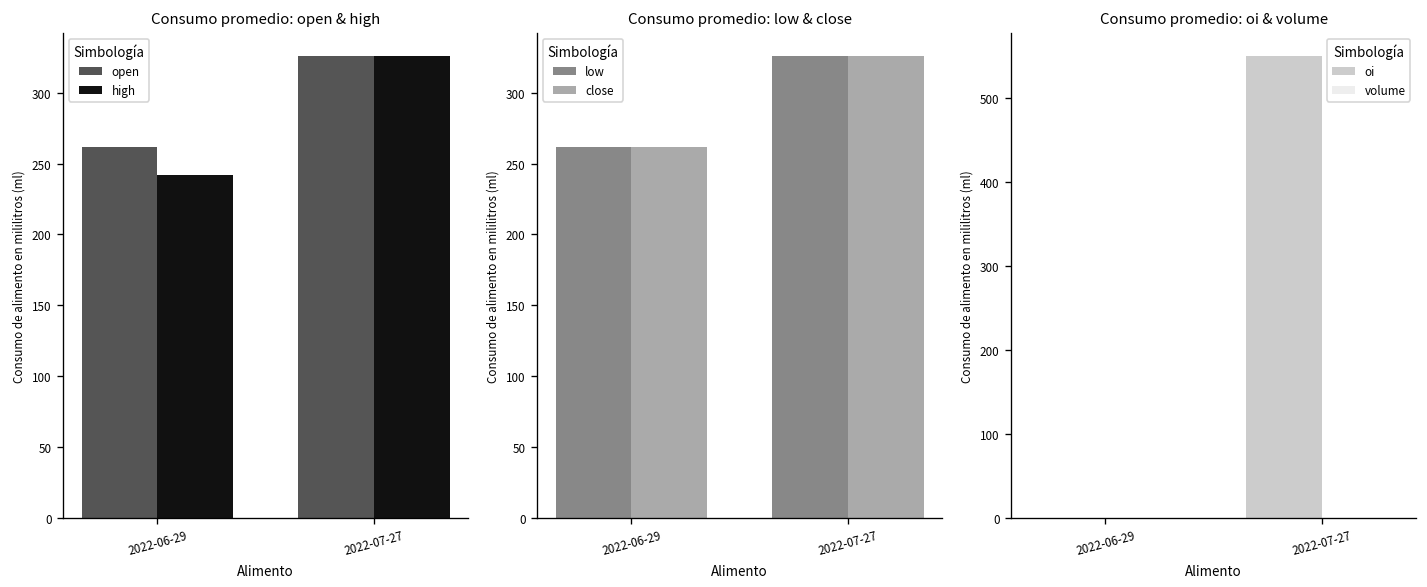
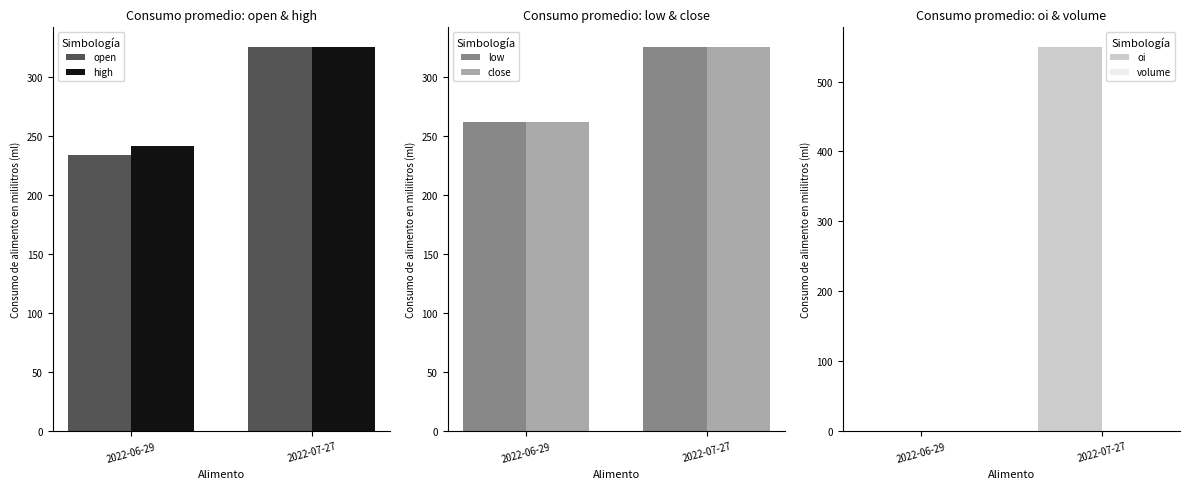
Consumo promedio: open & high, open, 2022-06-29: 262 -> 234
